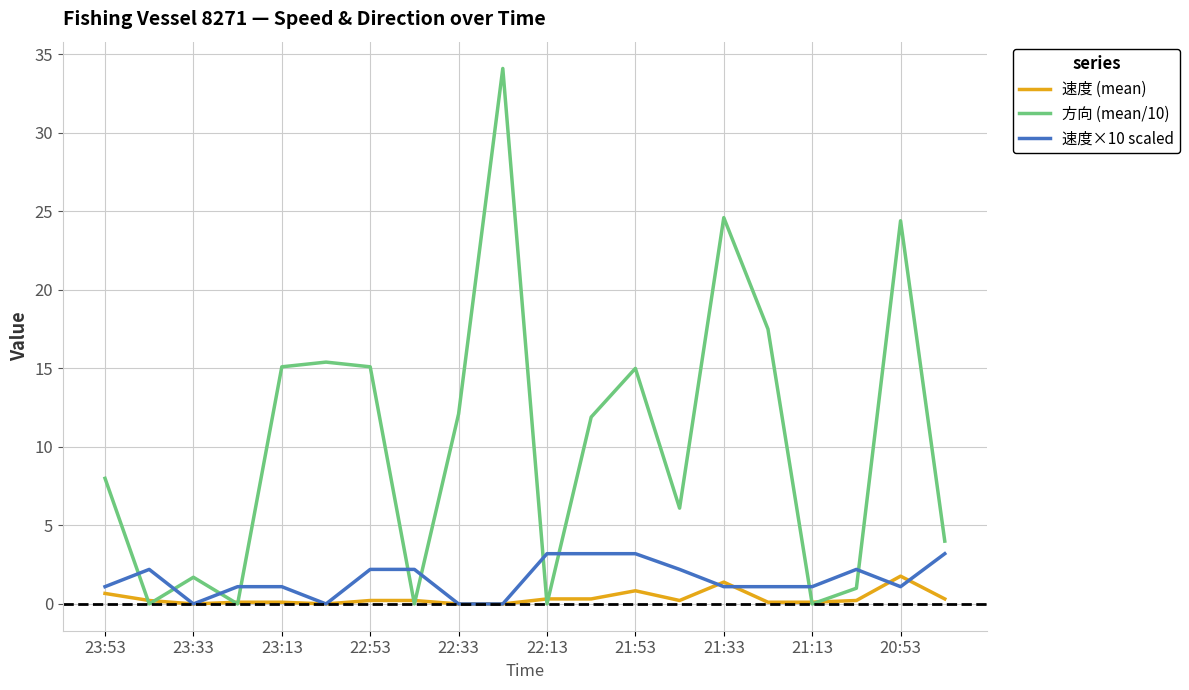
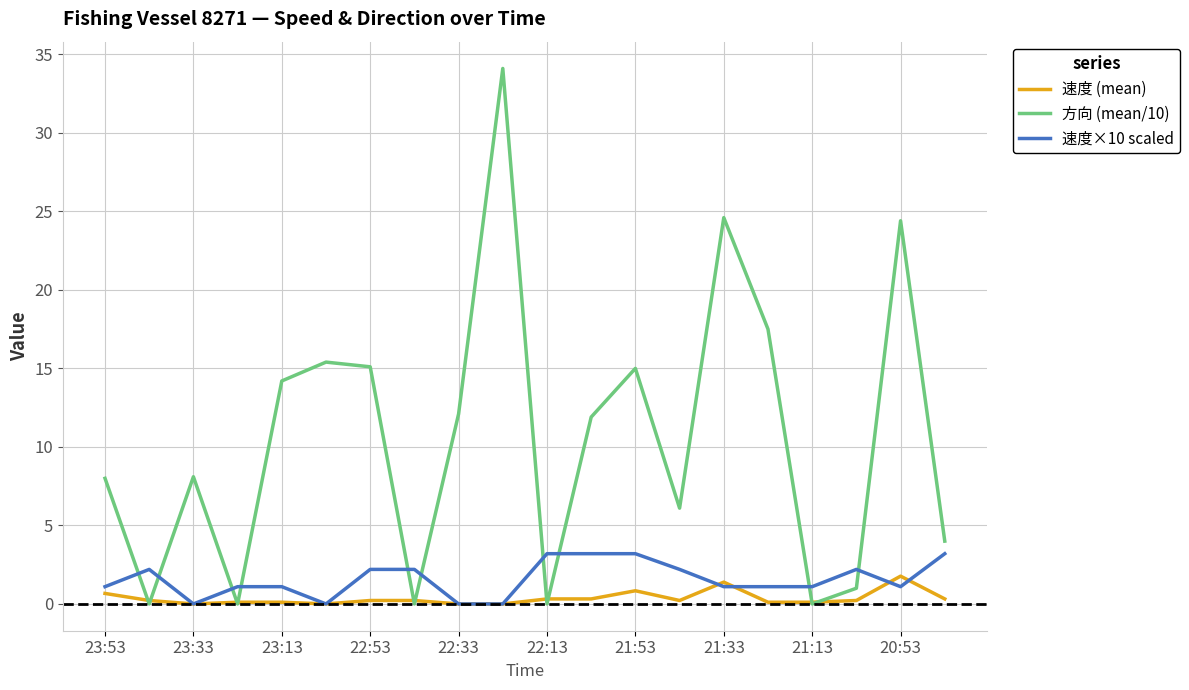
方向 (mean/10), 23:33: 1.7 -> 8.1
方向 (mean/10), 23:13: 15.1 -> 14.2
